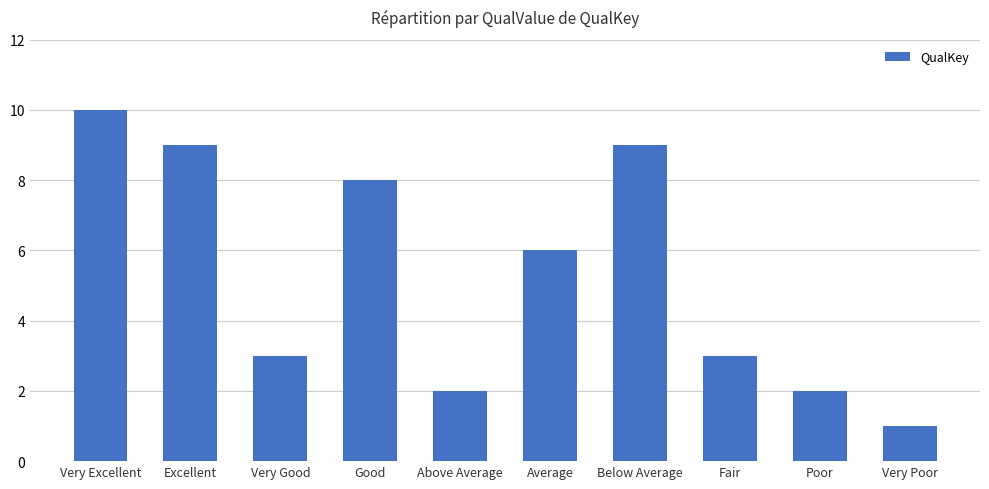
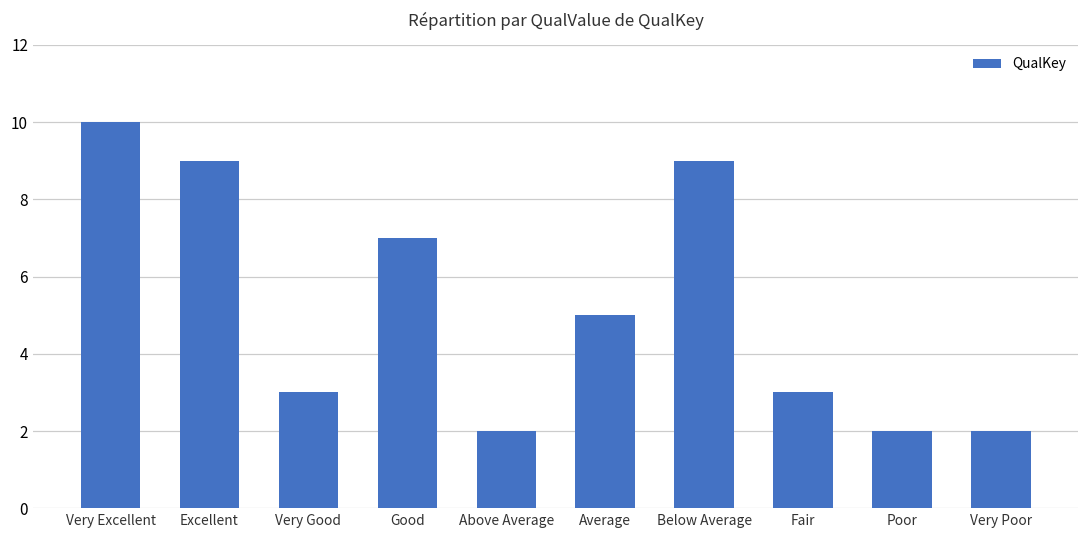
Good: 8 -> 7
Average: 6 -> 5
Very Poor: 1 -> 2
